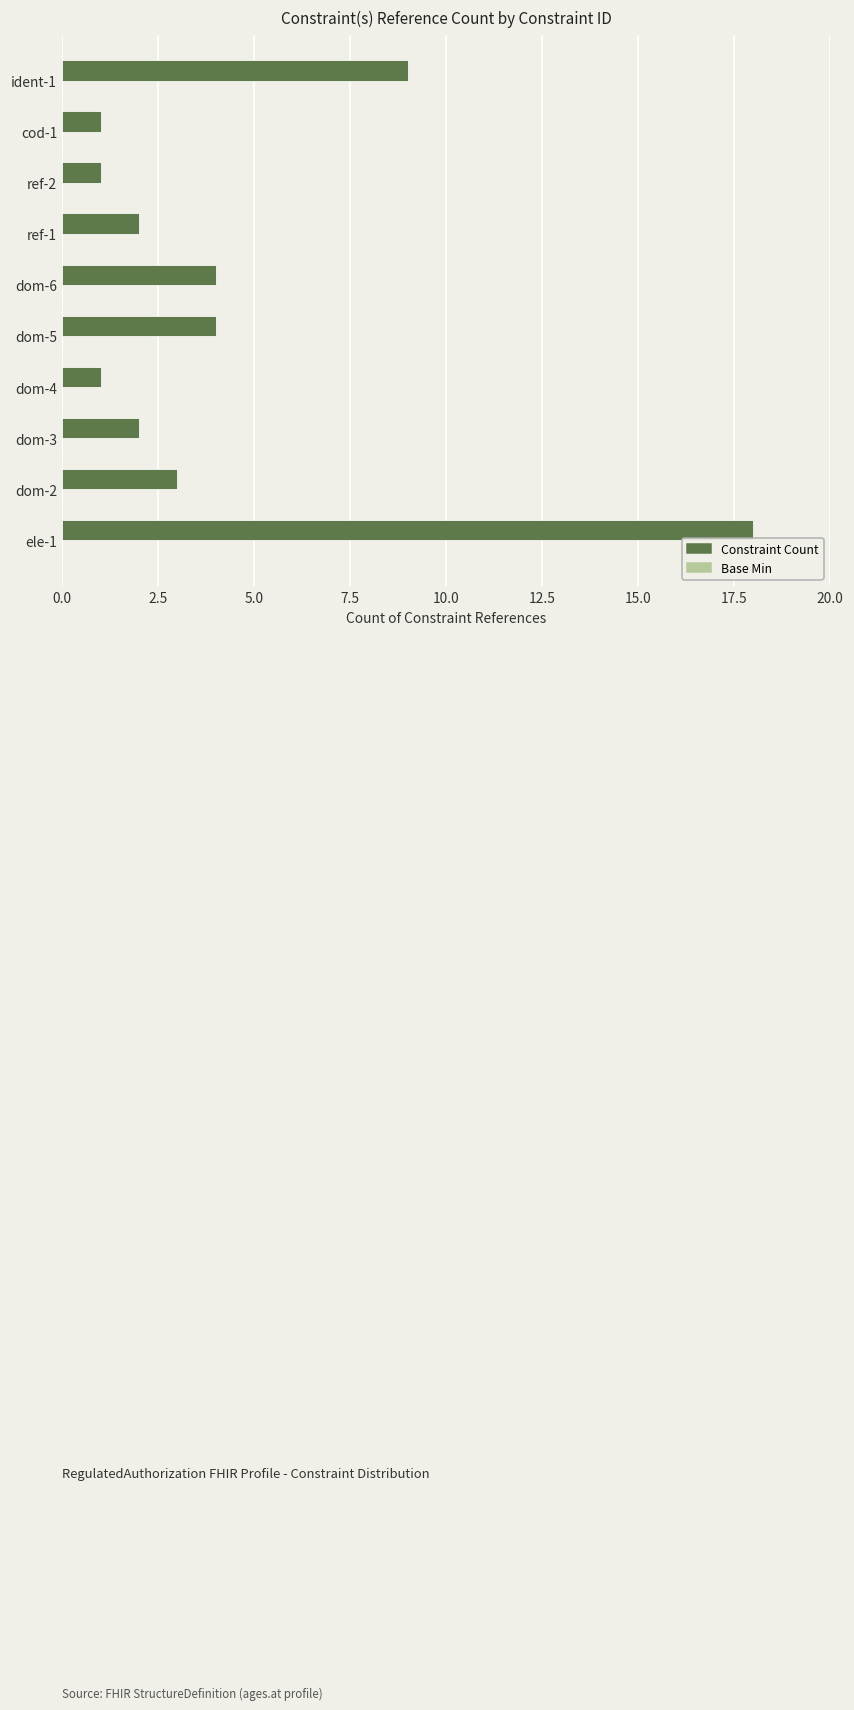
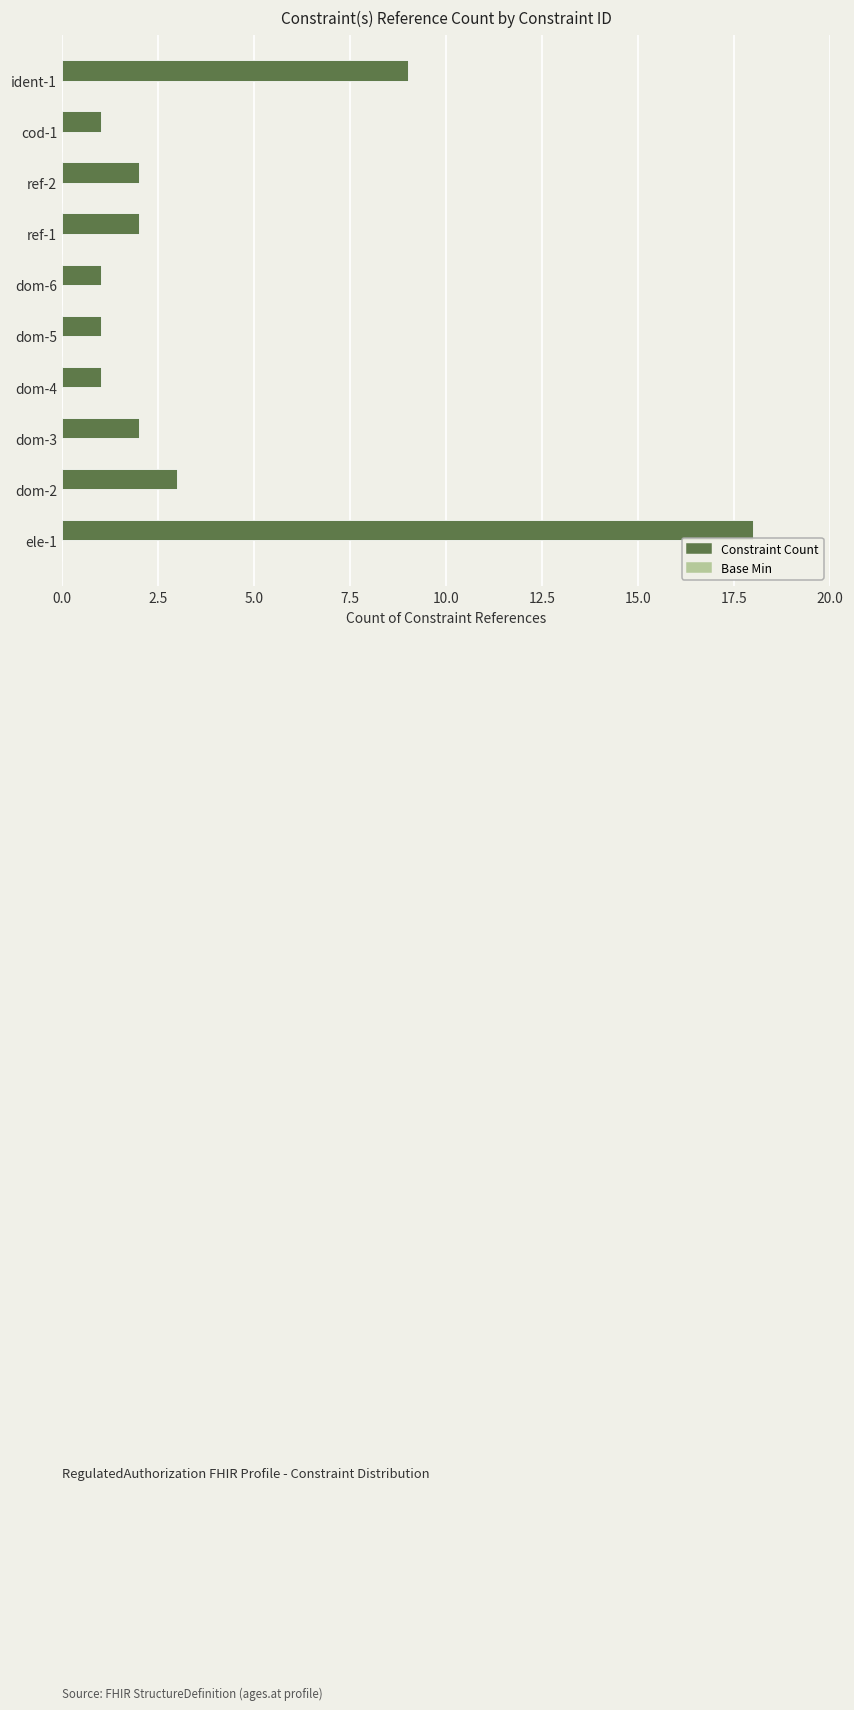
Constraint Count, ref-2: 1 -> 2
Constraint Count, dom-6: 4 -> 1
Constraint Count, dom-5: 4 -> 1
